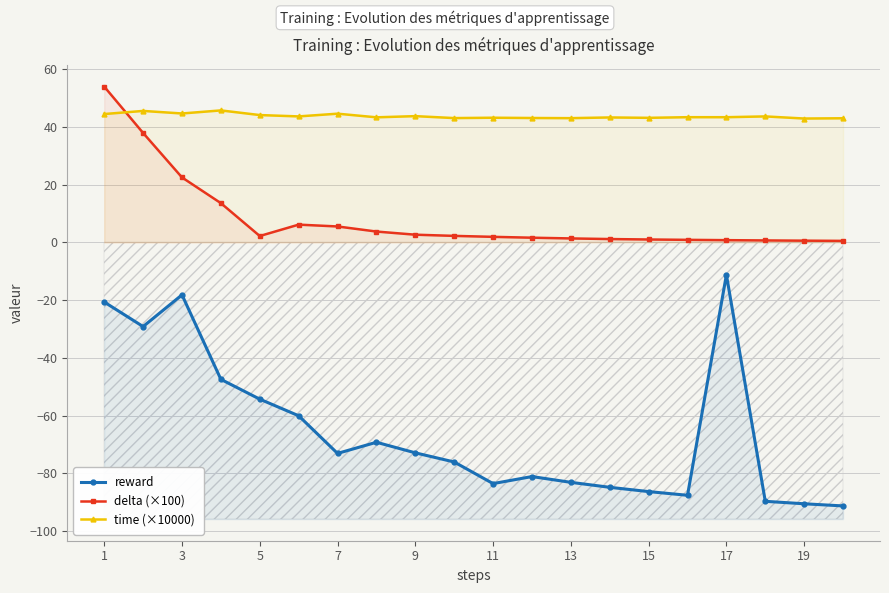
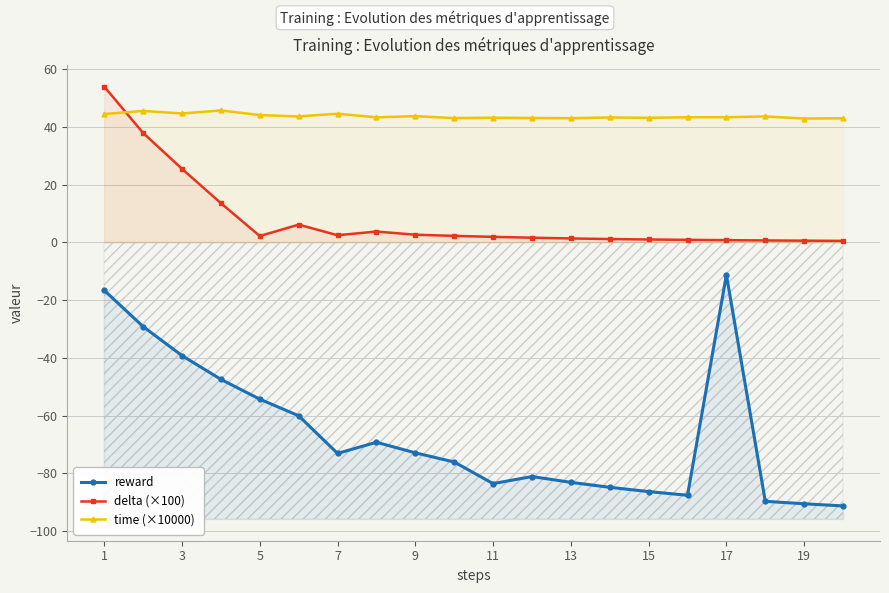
reward, 1: -21 -> -17
reward, 3: -18 -> -39
delta (×100), 3: 23 -> 26
delta (×100), 7: 6 -> 3
